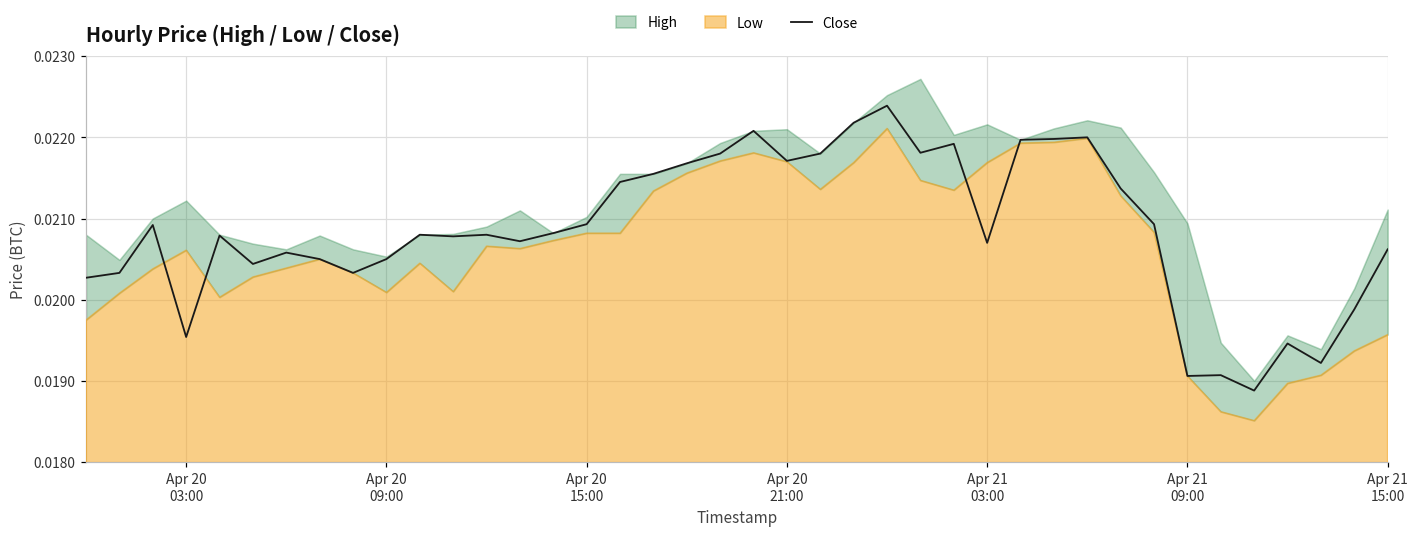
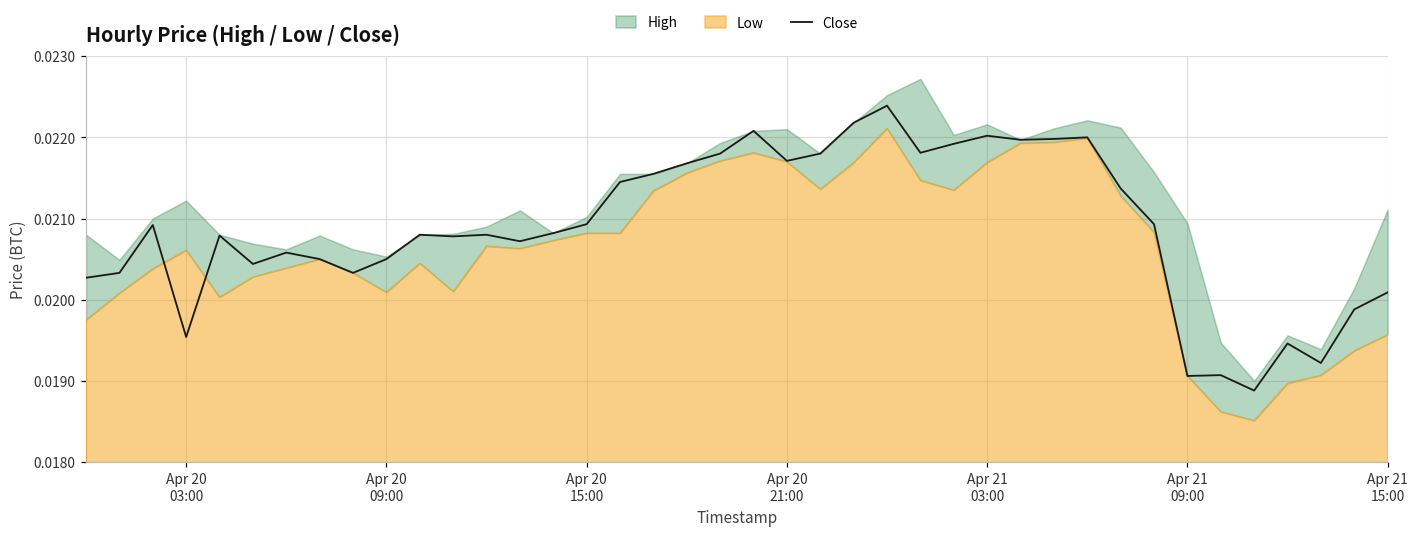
Close, Apr 21 03:00: 0.0207 -> 0.0220
Close, Apr 21 15:00: 0.0206 -> 0.0201
